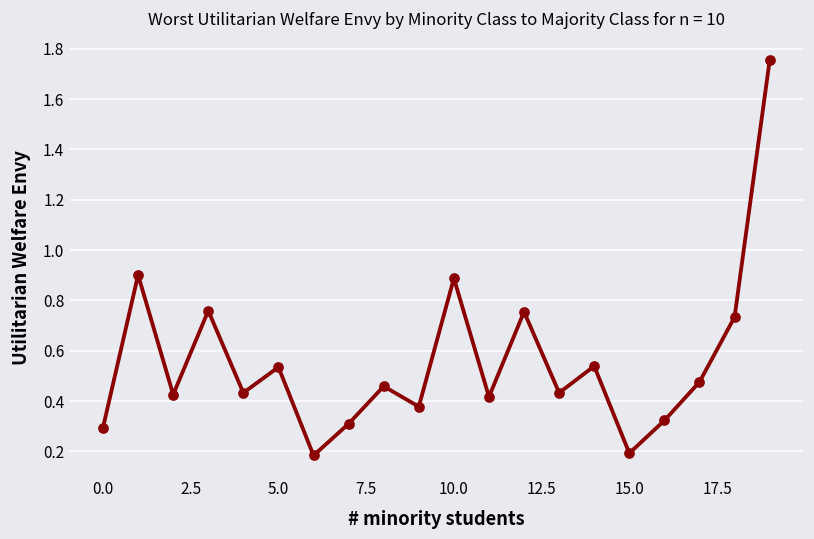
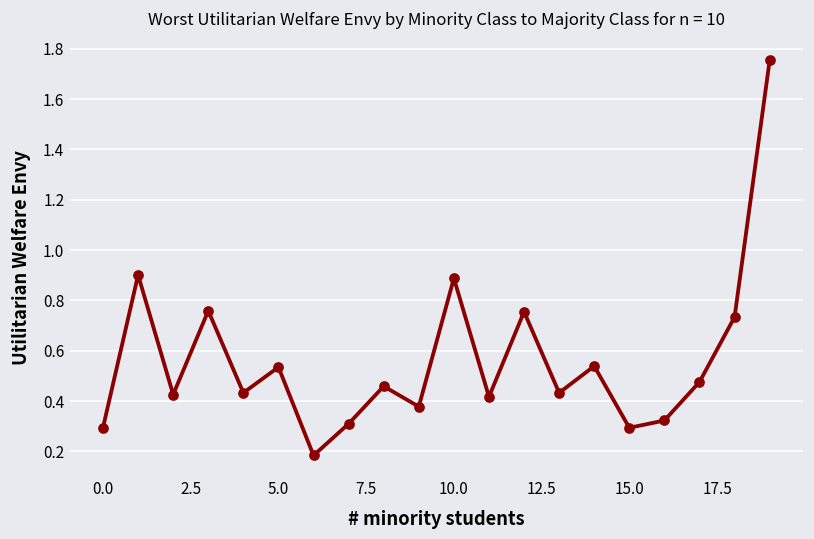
15.0: 0.19 -> 0.29
